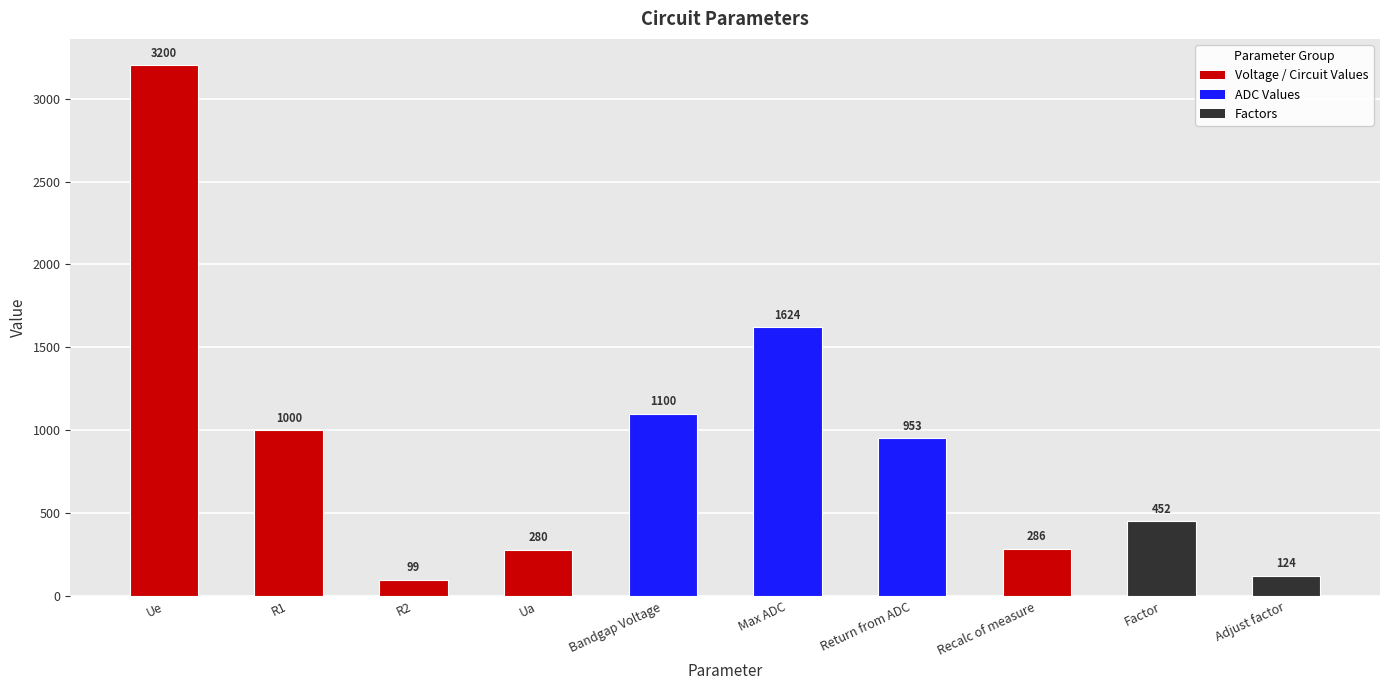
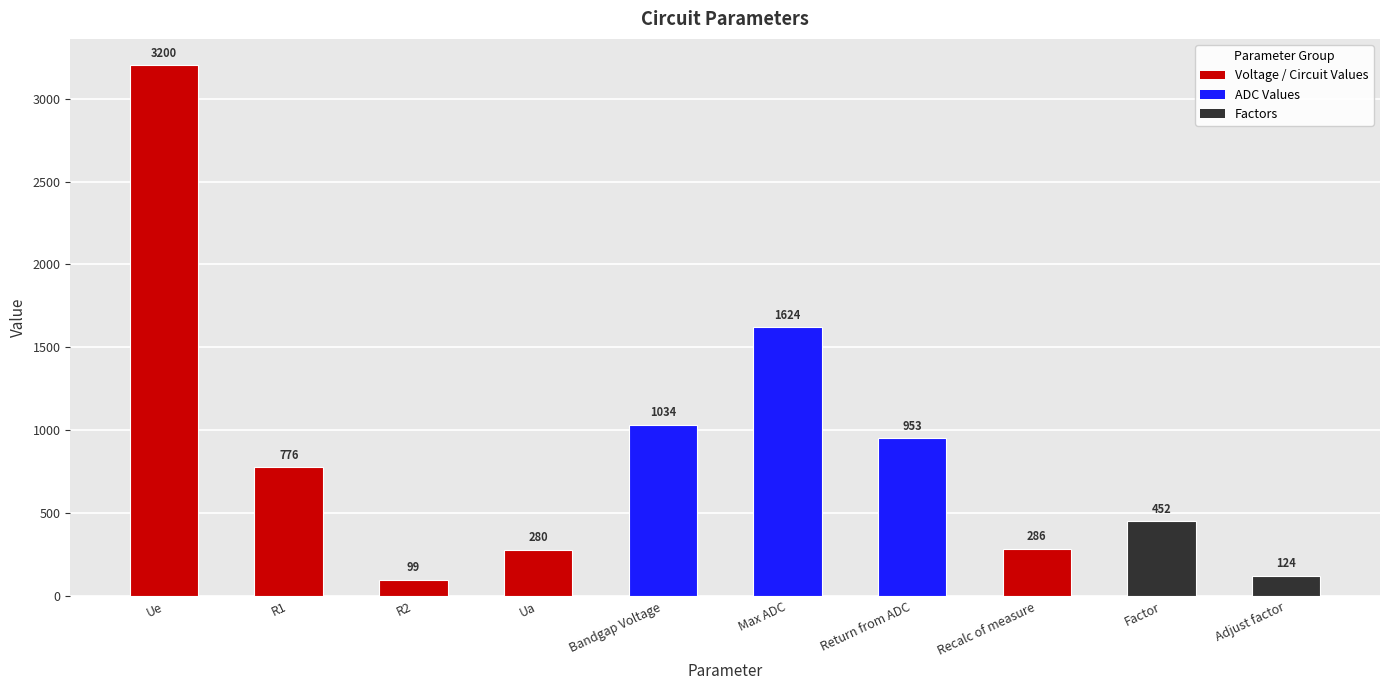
R1: 1000 -> 776
Bandgap Voltage: 1100 -> 1034
